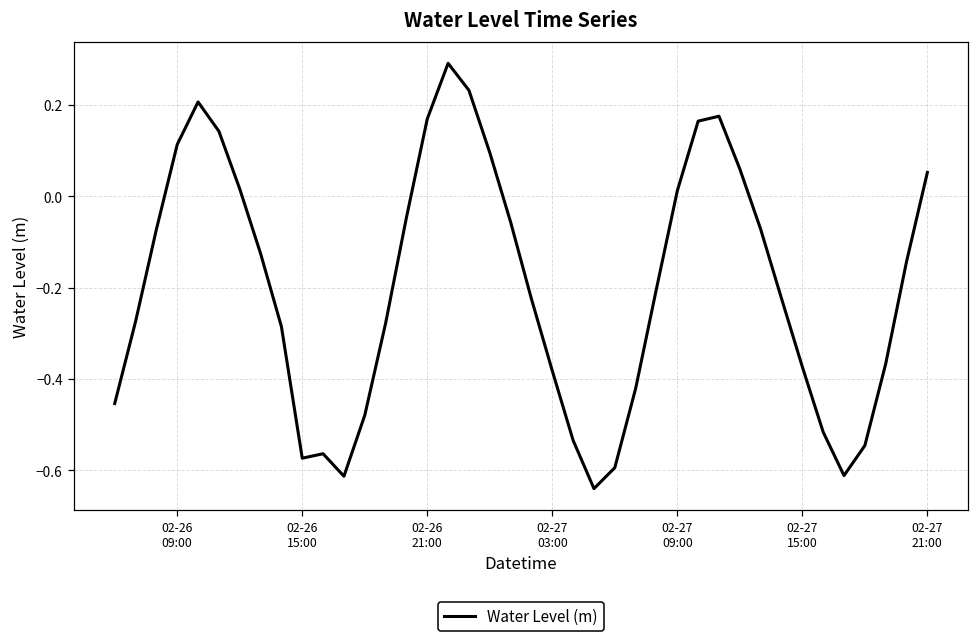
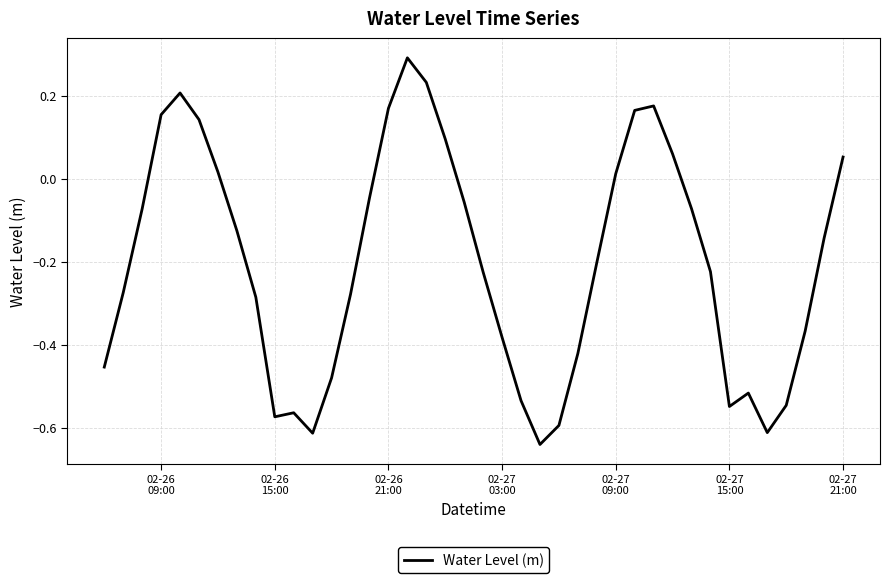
02-26 09:00: 0.11 -> 0.15
02-27 15:00: -0.37 -> -0.55
